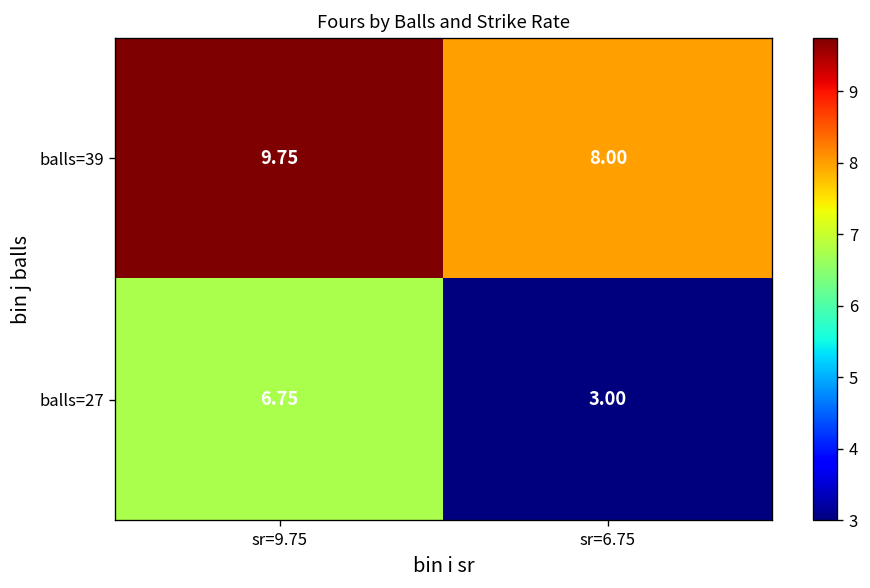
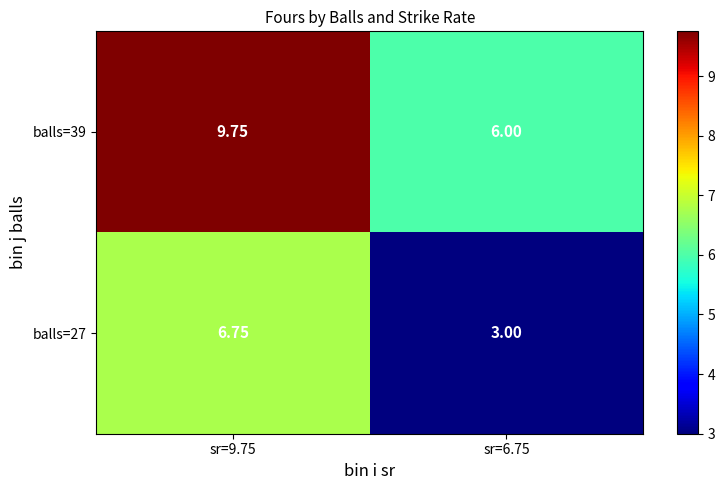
balls=39, sr=6.75: 8.00 -> 6.00
